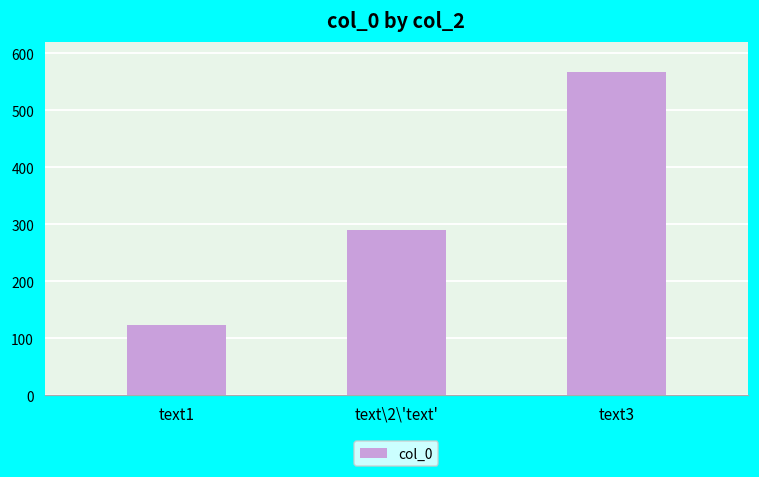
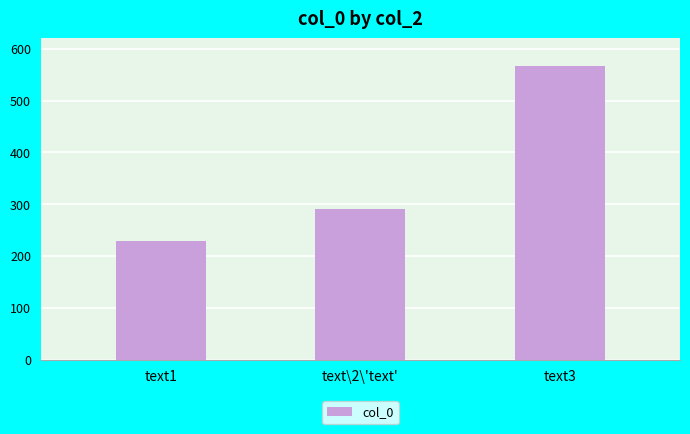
text1: 120 -> 230
